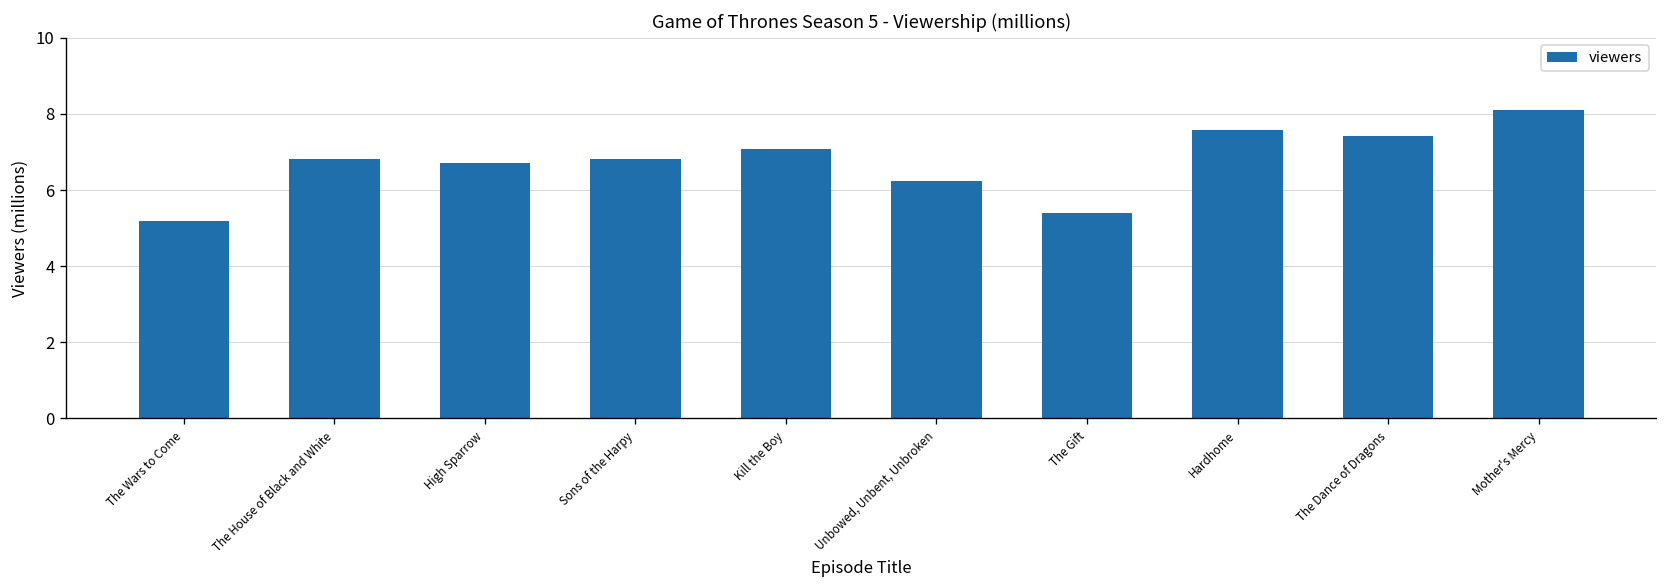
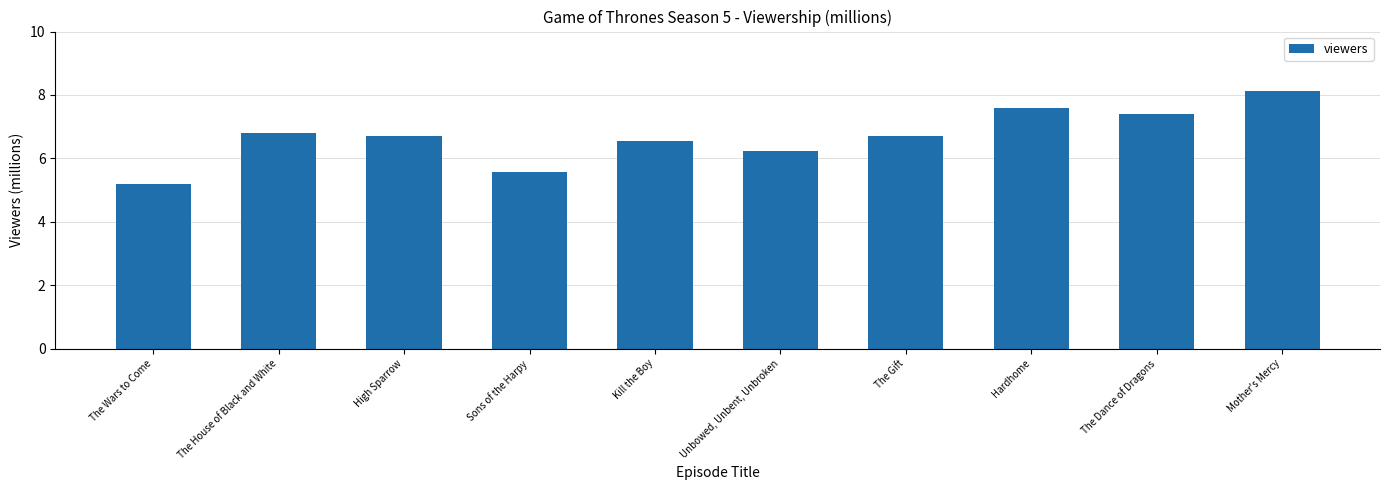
Sons of the Harpy: 6.8 -> 5.6
Kill the Boy: 7.1 -> 6.6
The Gift: 5.4 -> 6.7
